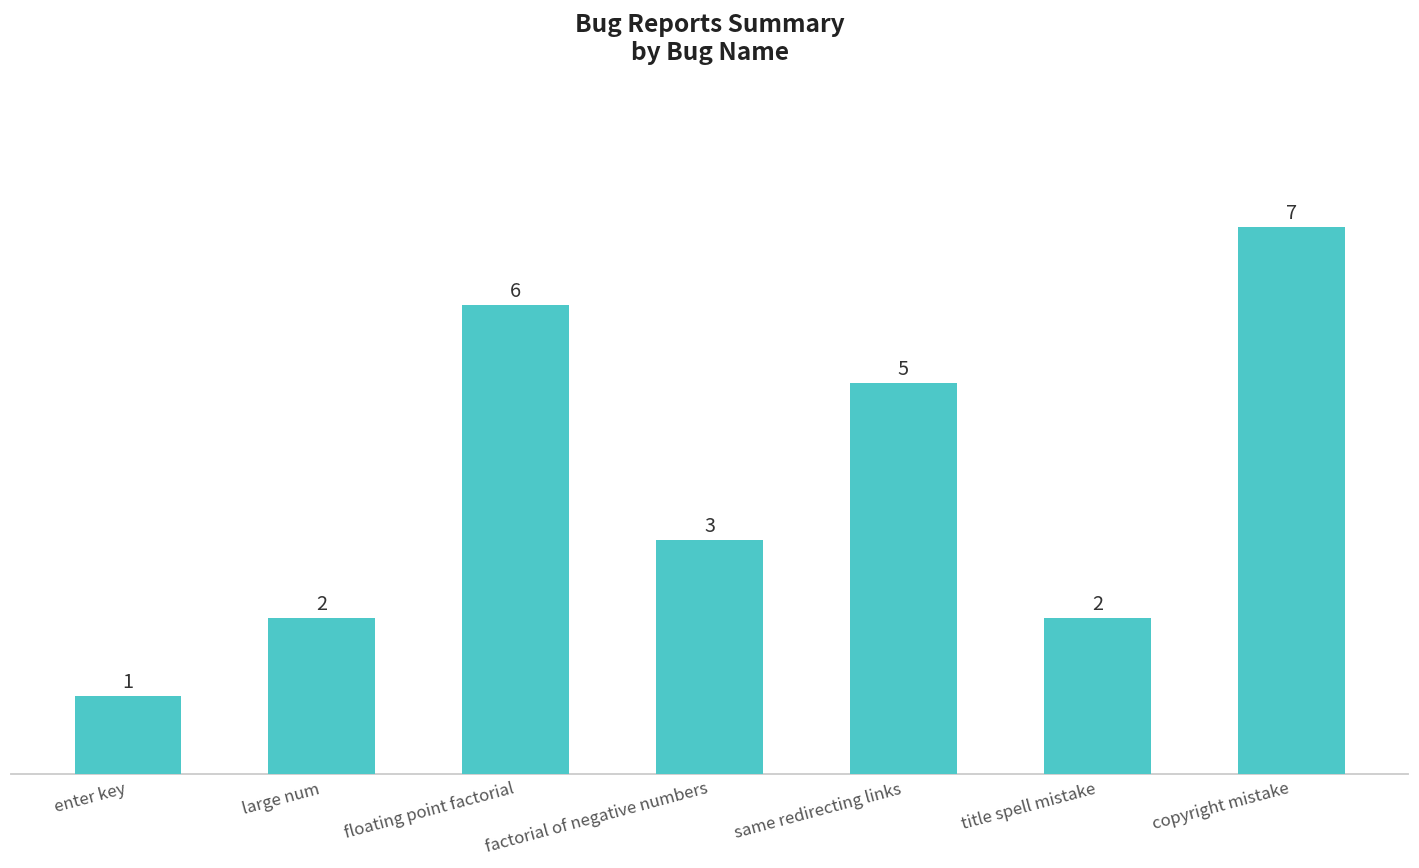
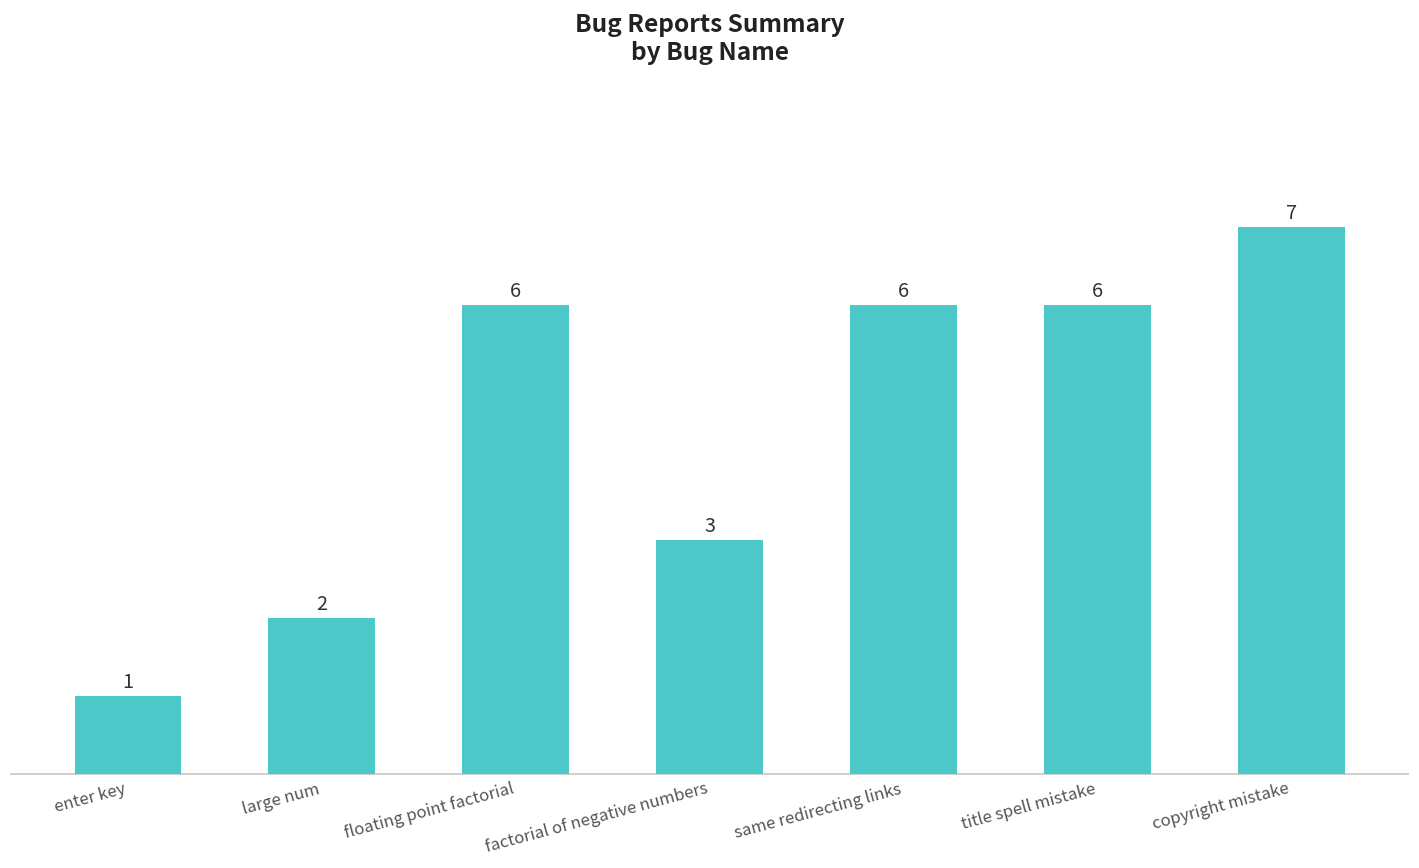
same redirecting links: 5 -> 6
title spell mistake: 2 -> 6
